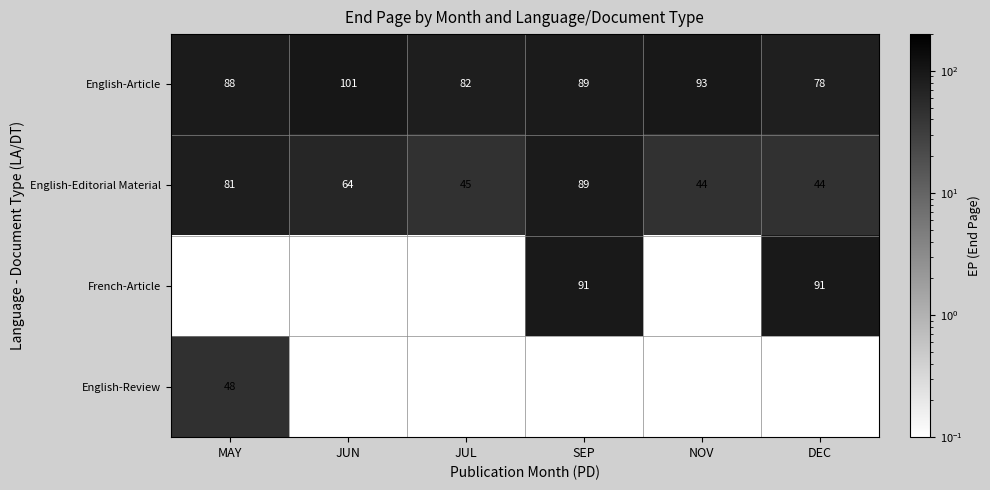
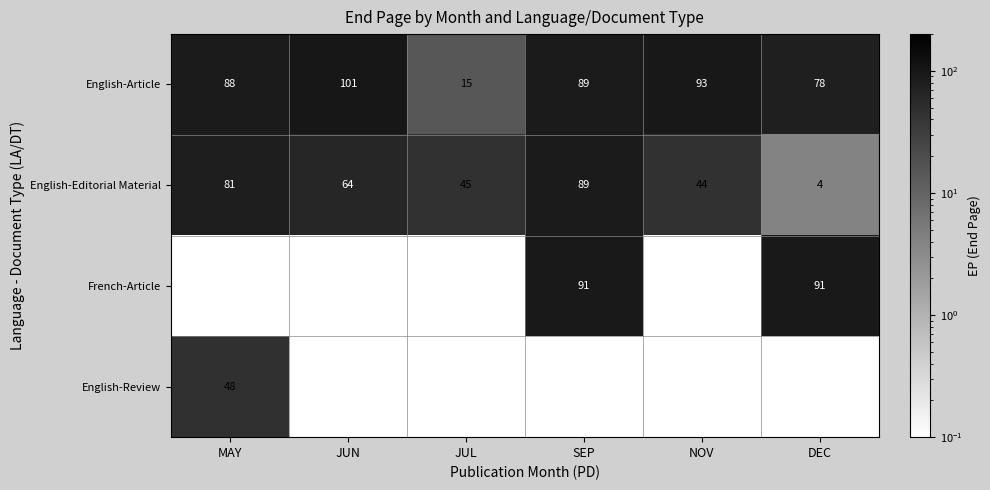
English-Article, JUL: 82 -> 15
English-Editorial Material, DEC: 44 -> 4
